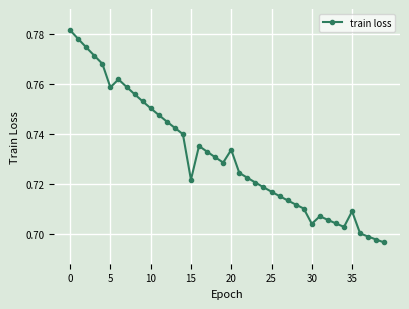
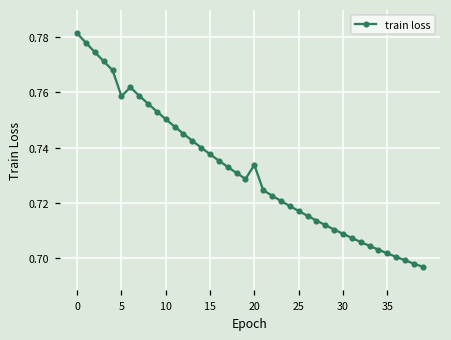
15: 0.722 -> 0.738
30: 0.704 -> 0.709
35: 0.709 -> 0.702
